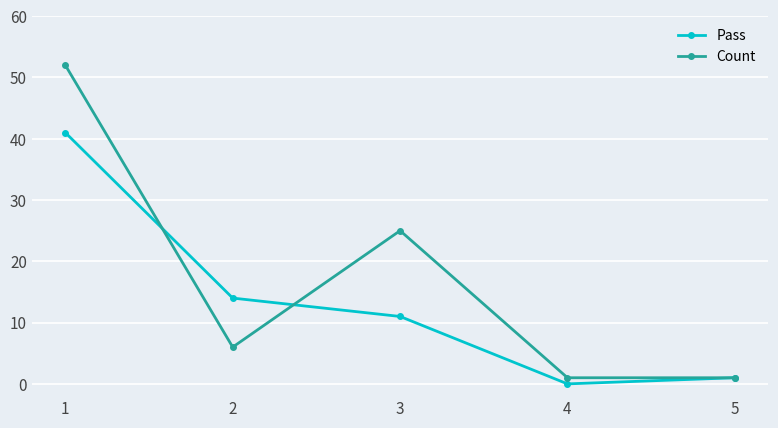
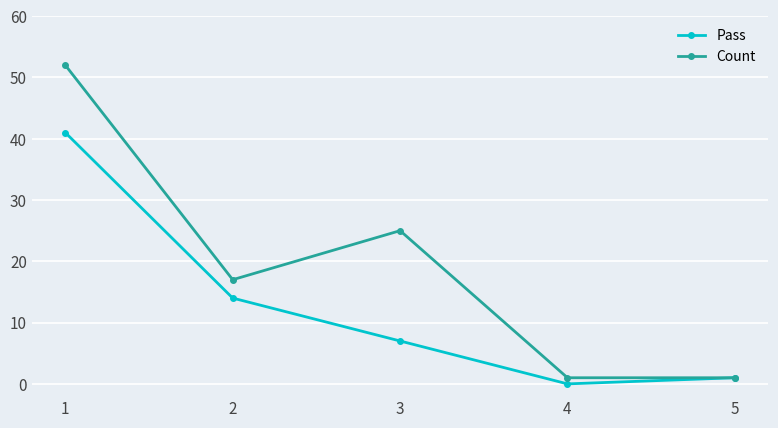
Count, 2: 6 -> 17
Pass, 3: 11 -> 7
